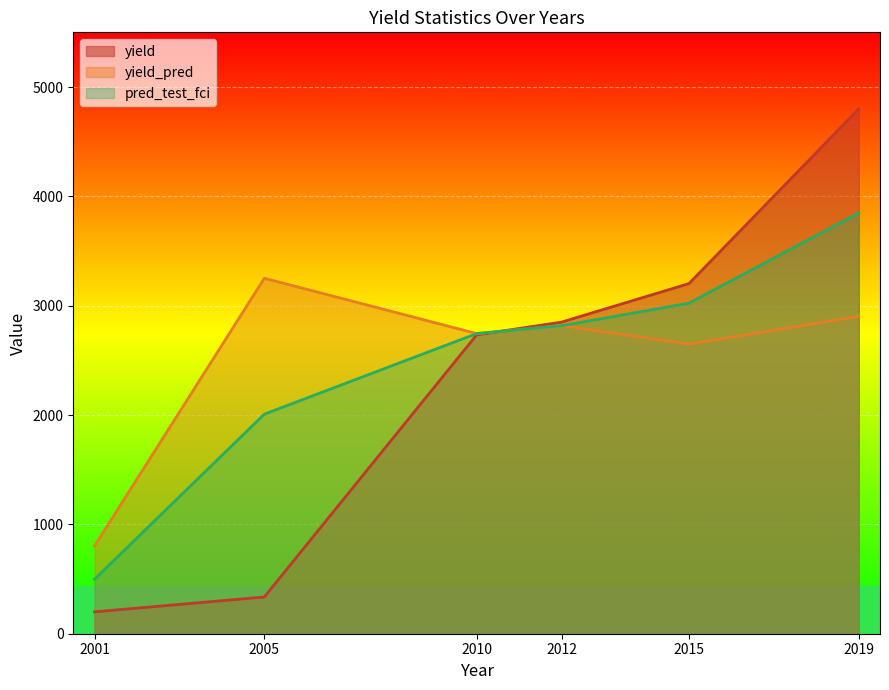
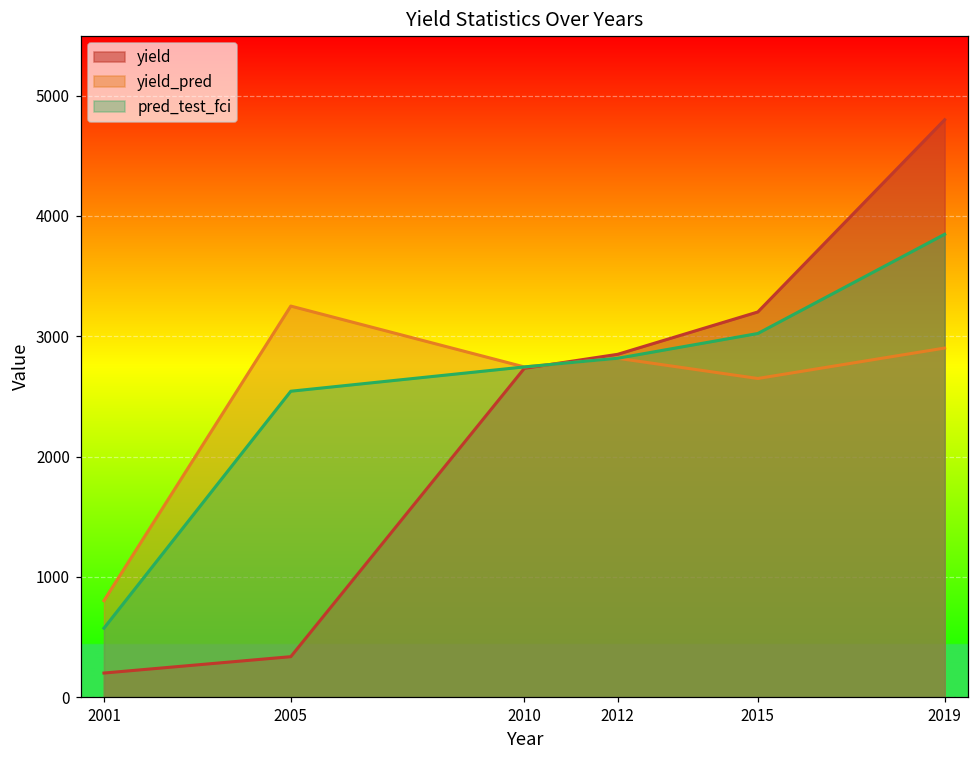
pred_test_fci, 2001: 500 -> 570
pred_test_fci, 2005: 2010 -> 2540
